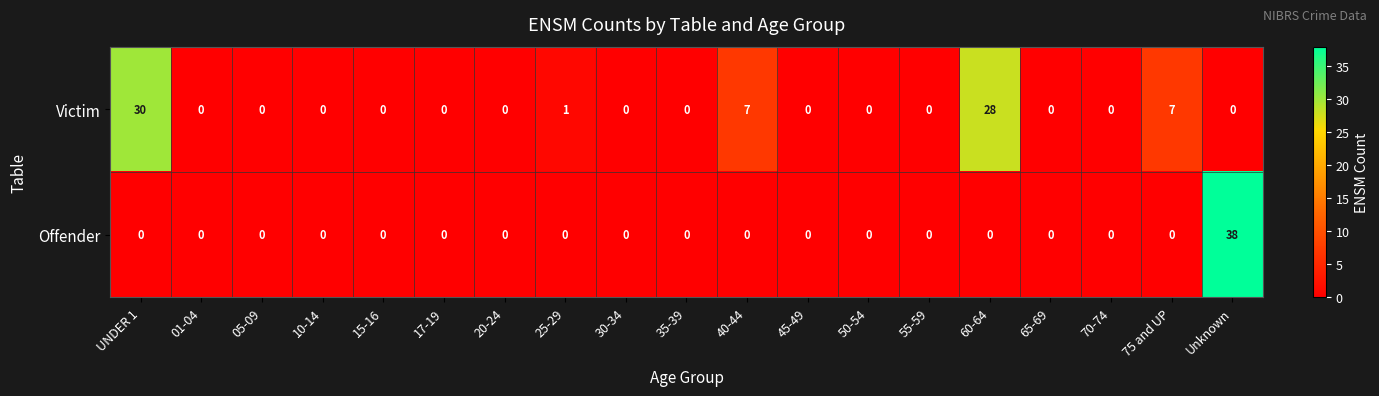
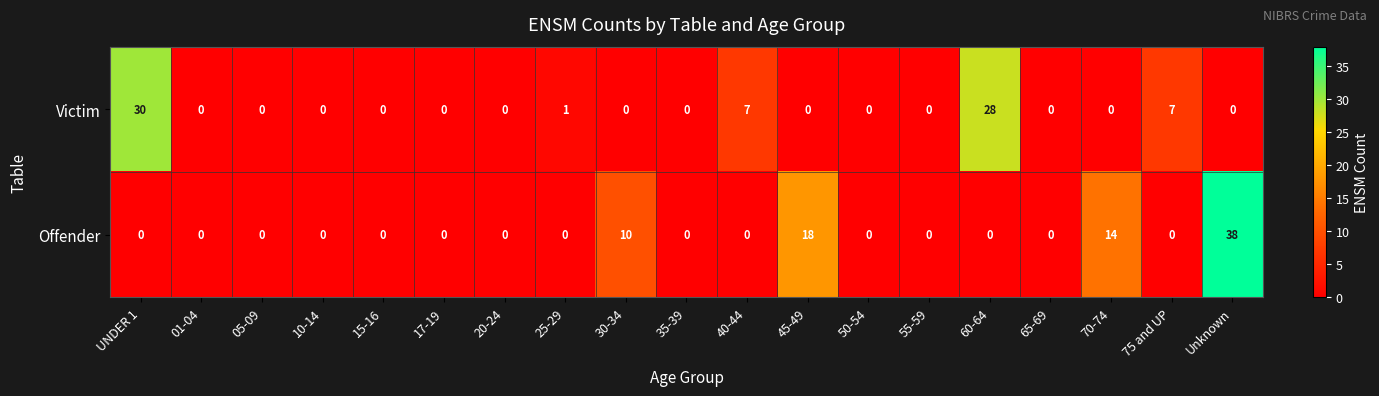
Offender, 30-34: 0 -> 10
Offender, 45-49: 0 -> 18
Offender, 70-74: 0 -> 14
